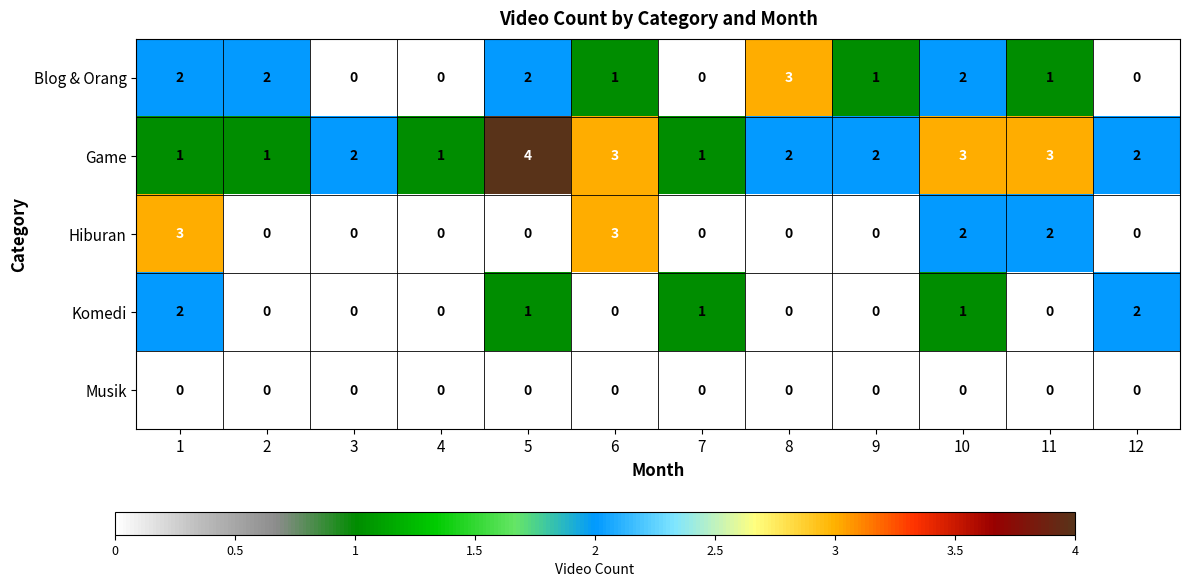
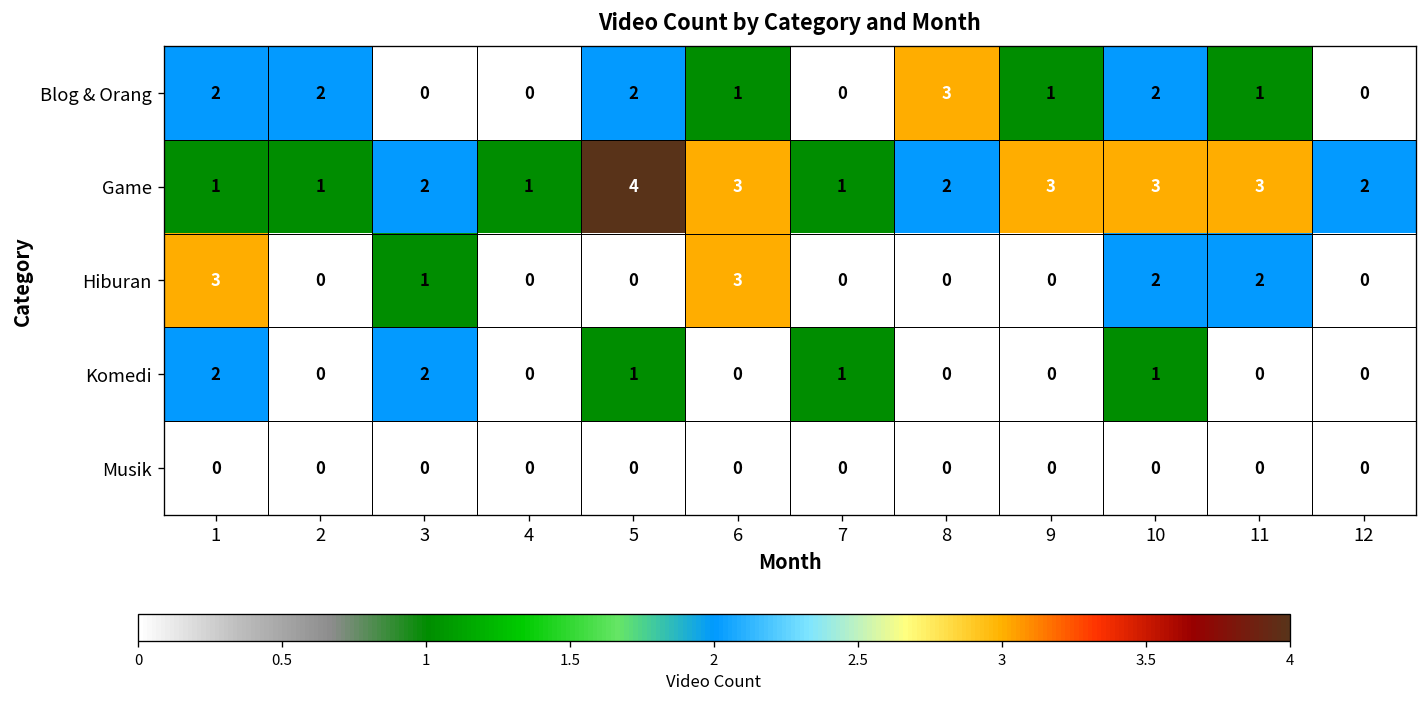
Game, 9: 2 -> 3
Hiburan, 3: 0 -> 1
Komedi, 3: 0 -> 2
Komedi, 12: 2 -> 0
